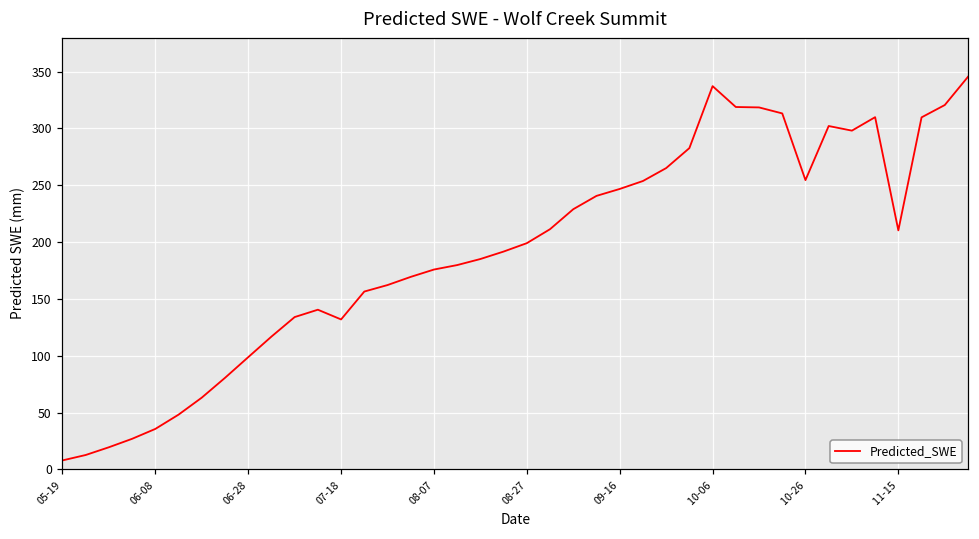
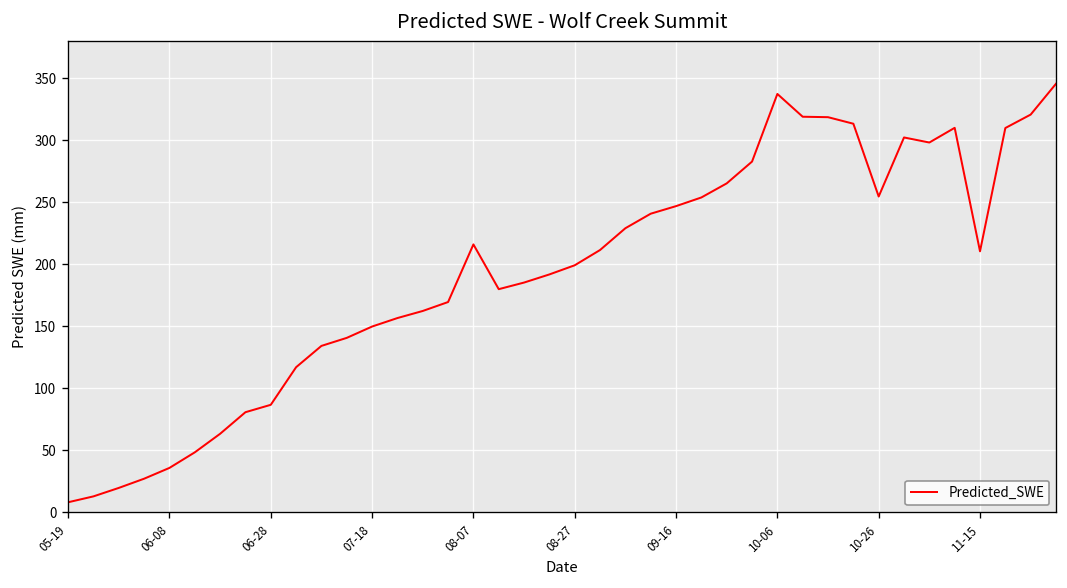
06-28: 99 -> 86
07-18: 132 -> 150
08-07: 176 -> 216
